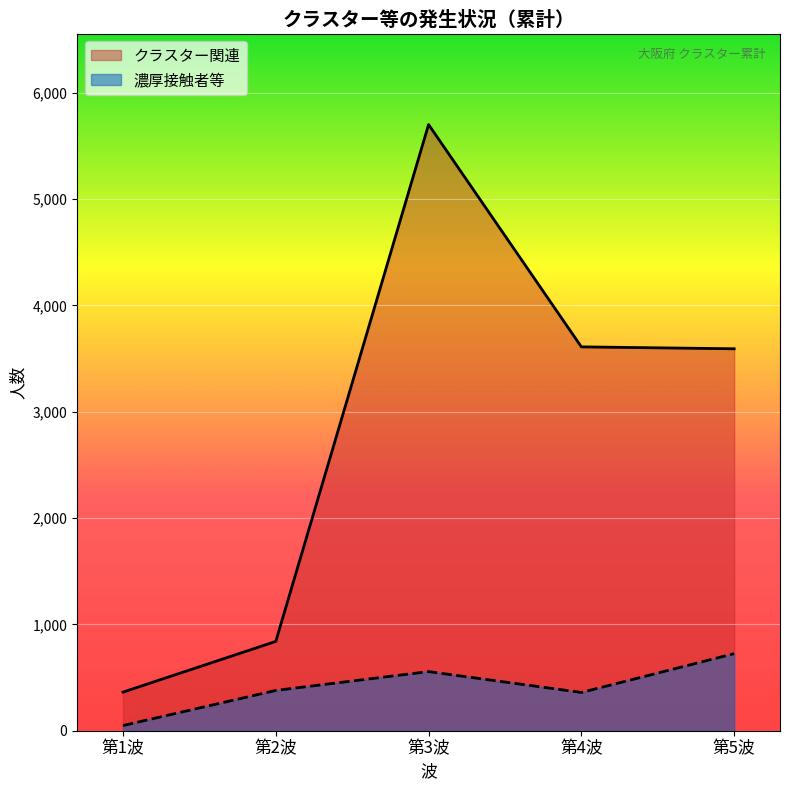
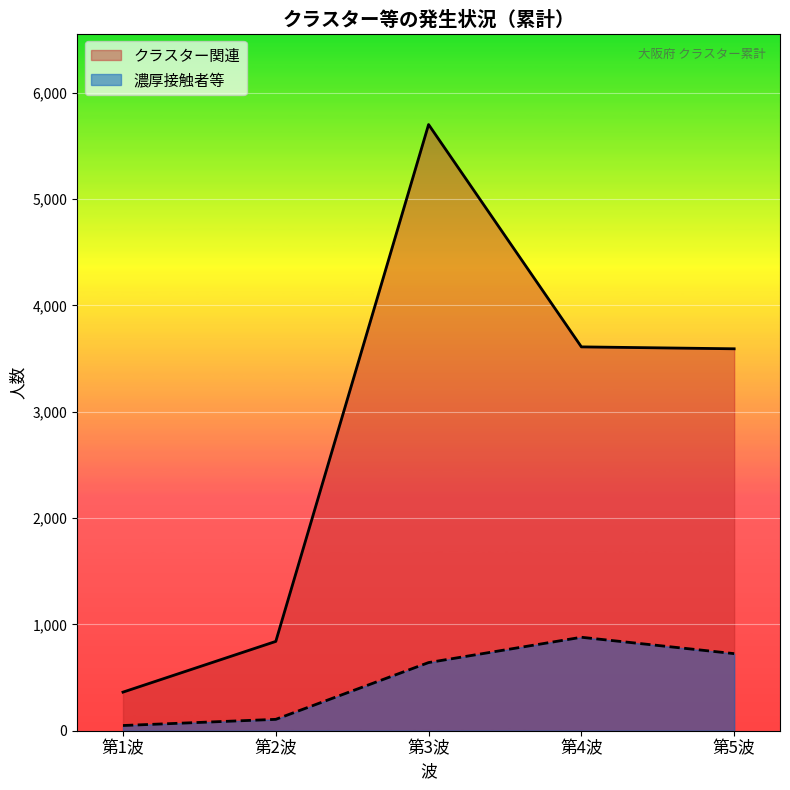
濃厚接触者等, 第2波: 380 -> 110
濃厚接触者等, 第3波: 560 -> 640
濃厚接触者等, 第4波: 360 -> 880
